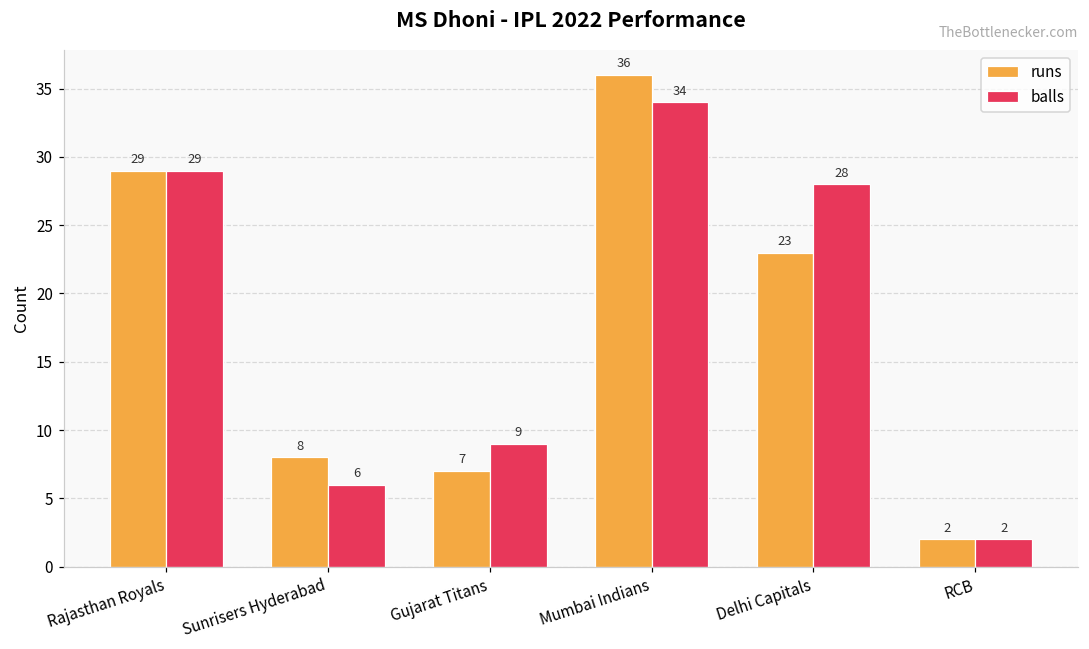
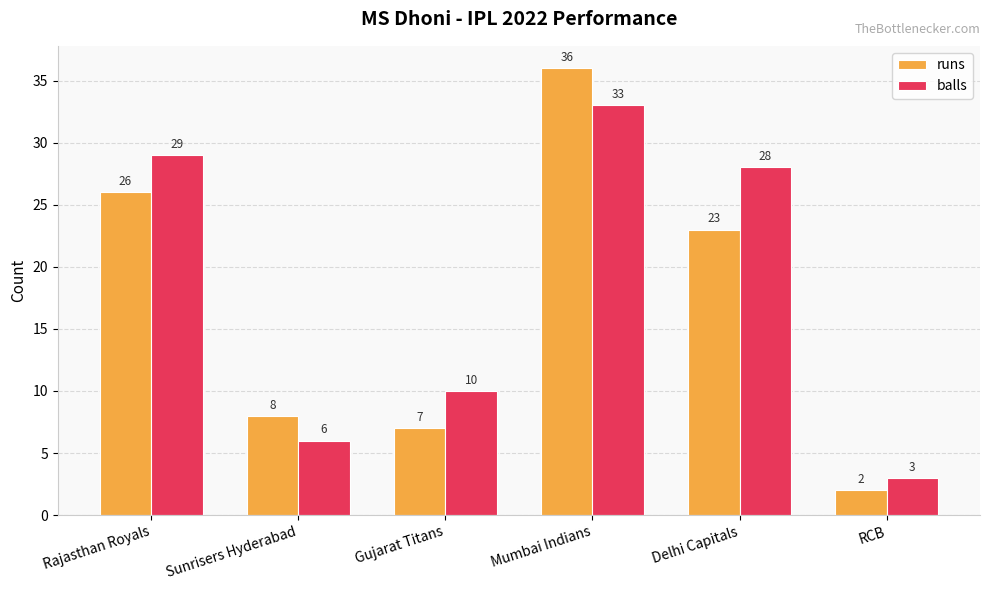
runs, Rajasthan Royals: 29 -> 26
balls, Gujarat Titans: 9 -> 10
balls, Mumbai Indians: 34 -> 33
balls, RCB: 2 -> 3
